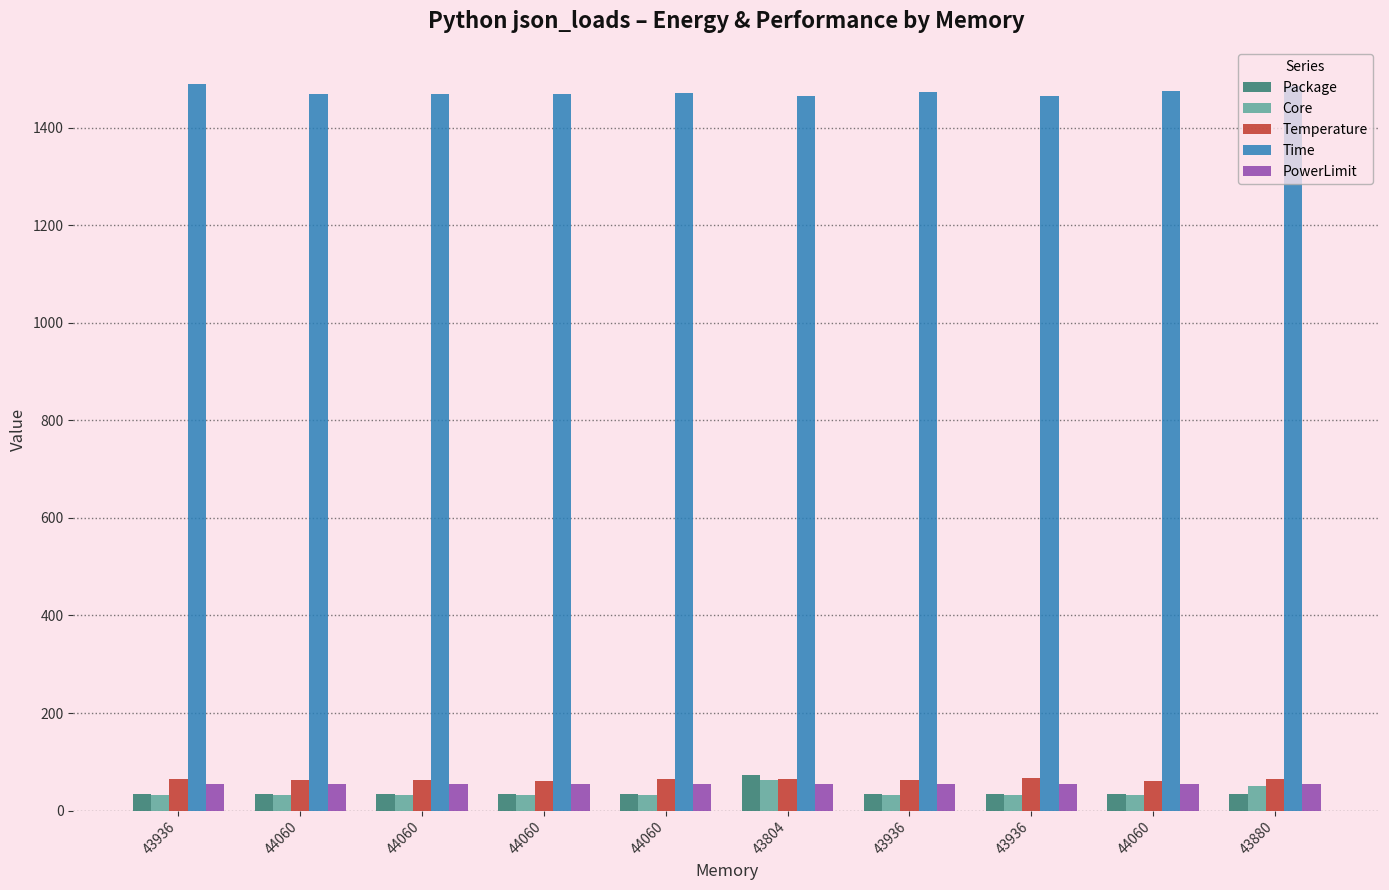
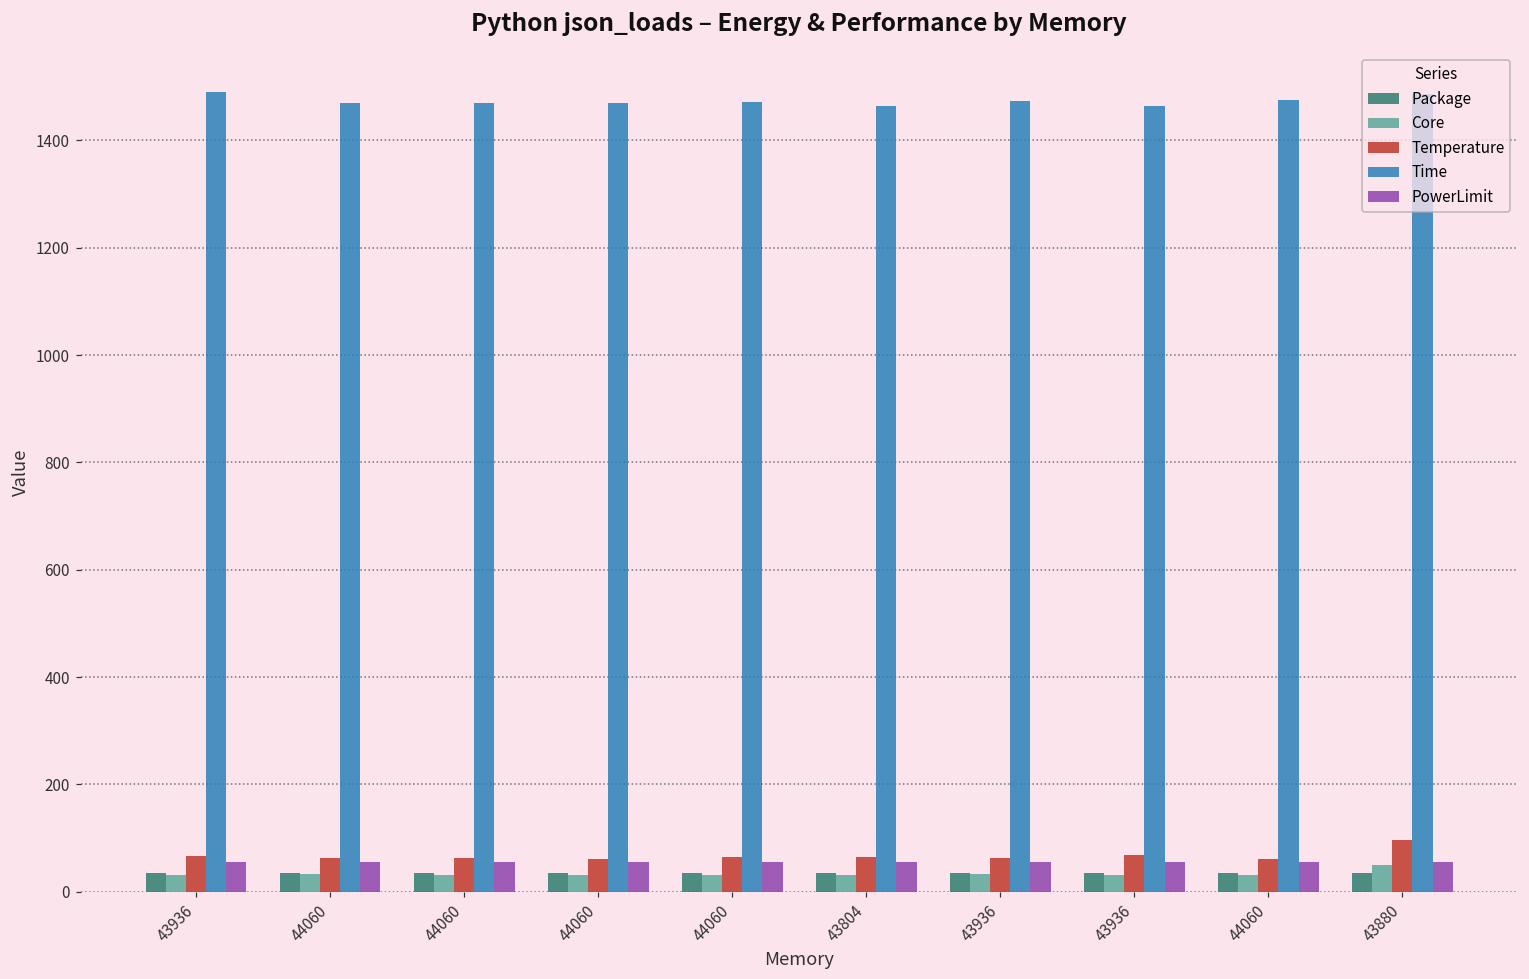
Package, 43804: 70 -> 30
Core, 43804: 60 -> 30
Temperature, 43880: 60 -> 100
